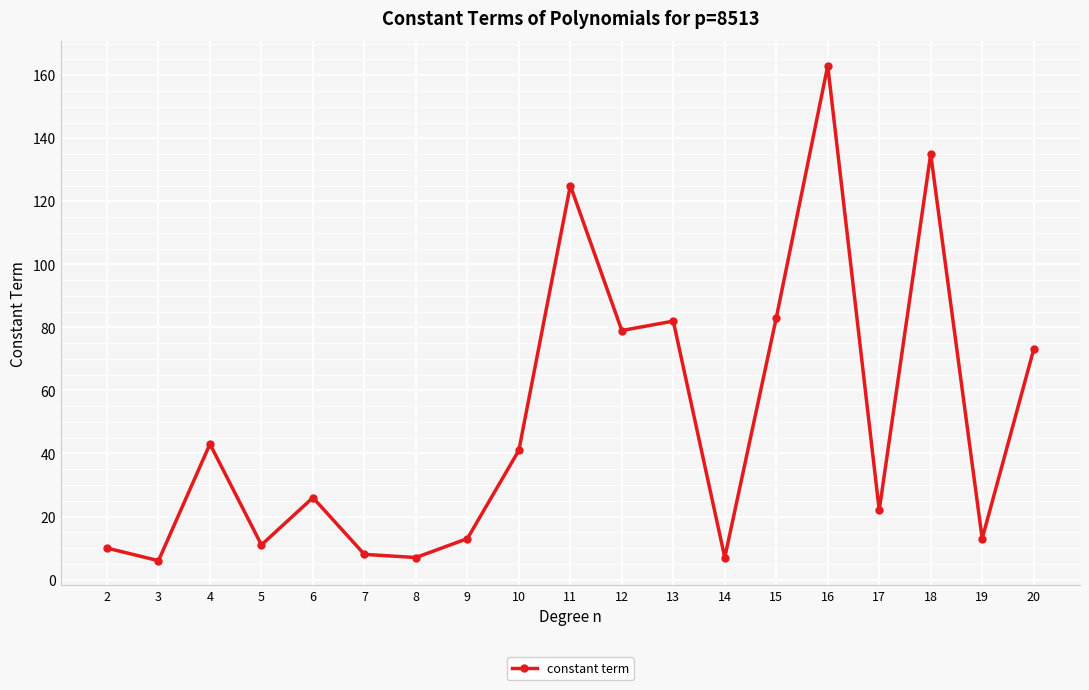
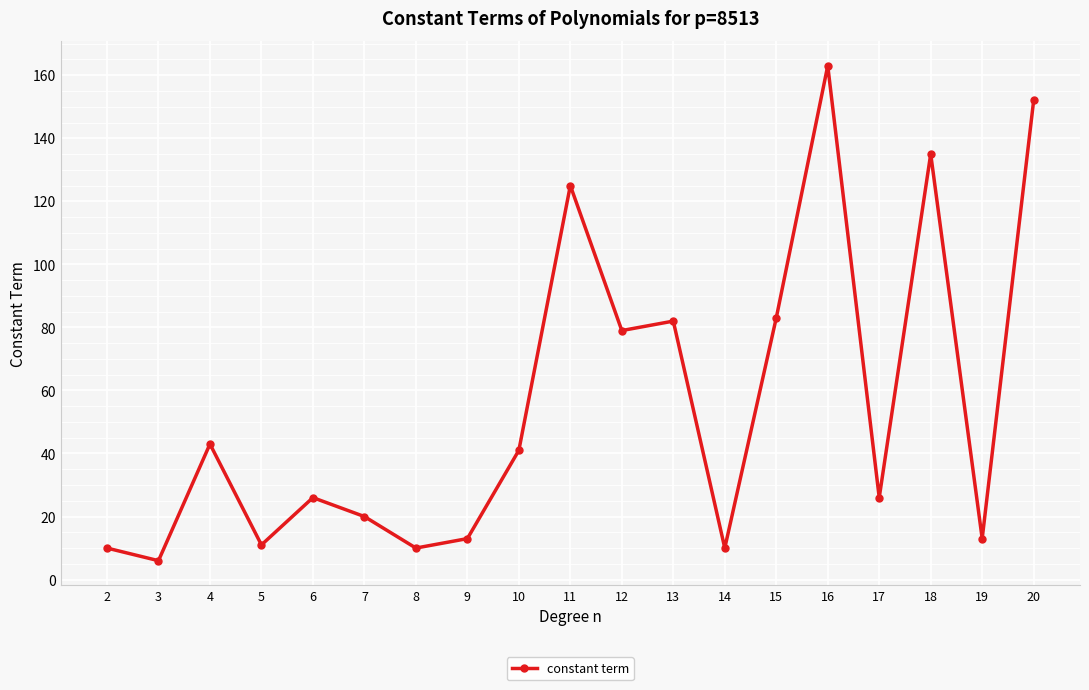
7: 8 -> 20
8: 7 -> 10
14: 7 -> 10
17: 22 -> 26
20: 73 -> 152
